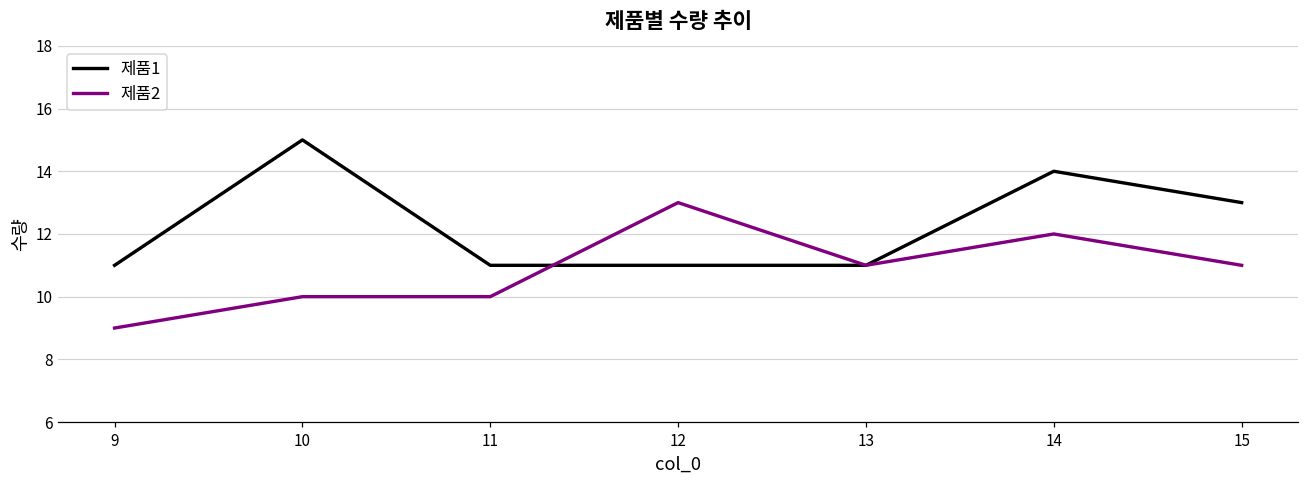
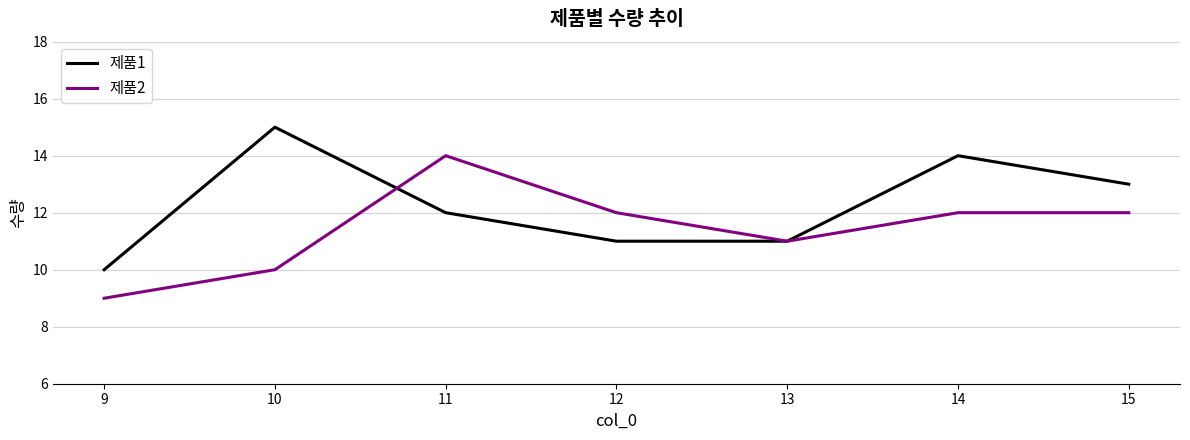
제품1, 9: 11 -> 10
제품1, 11: 11 -> 12
제품2, 11: 10 -> 14
제품2, 12: 13 -> 12
제품2, 15: 11 -> 12
